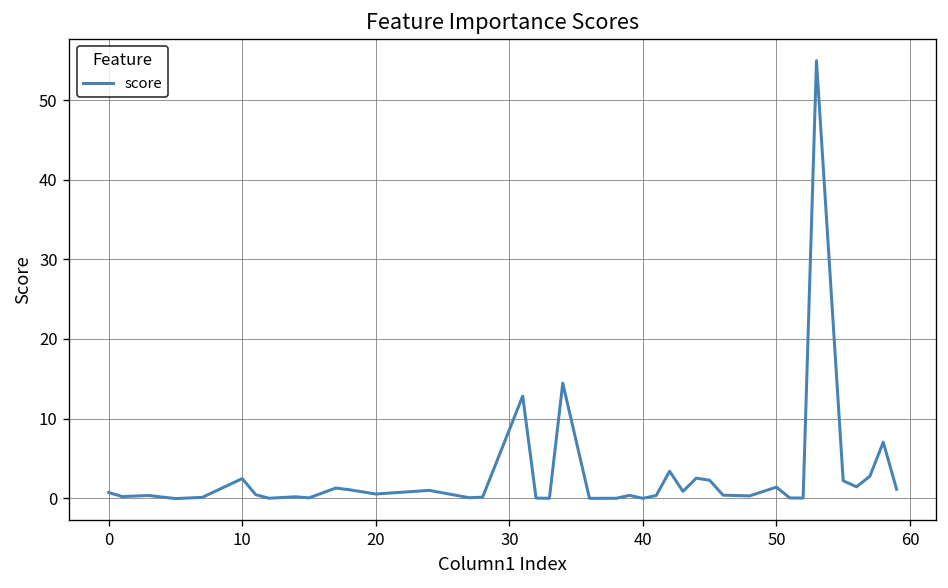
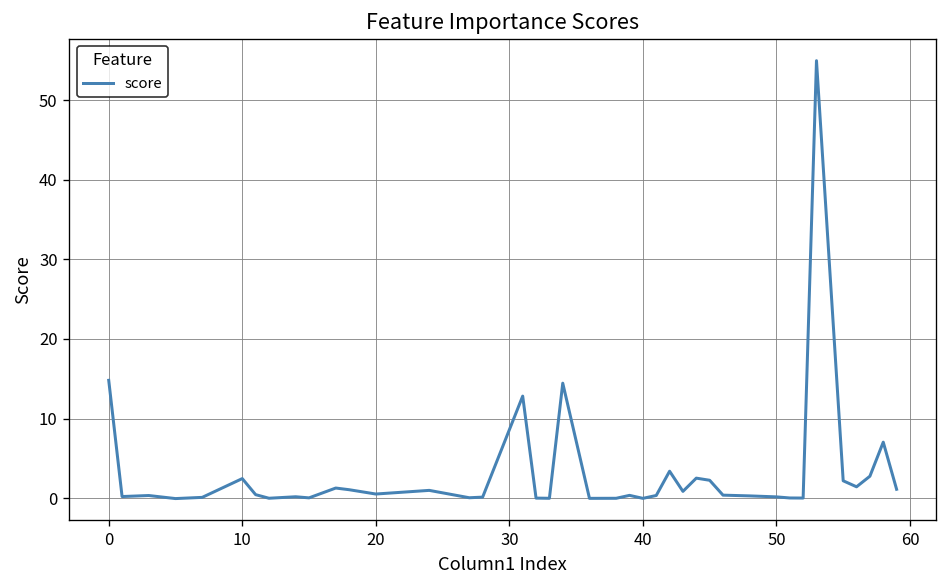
0: 1 -> 15
50: 1 -> 0
